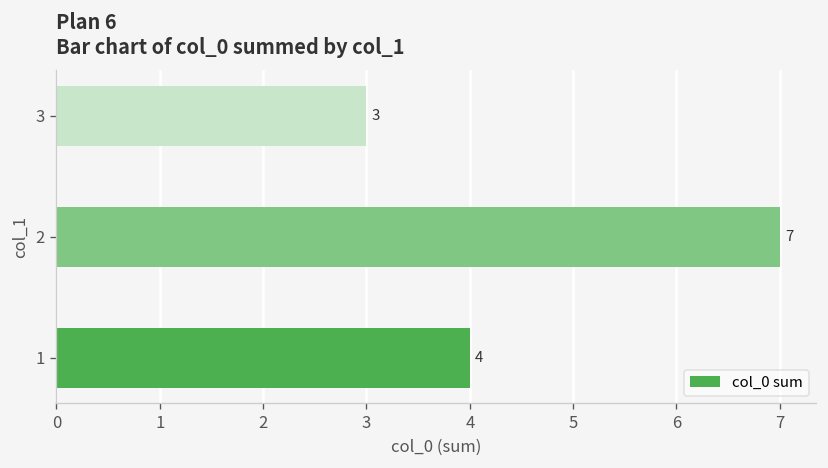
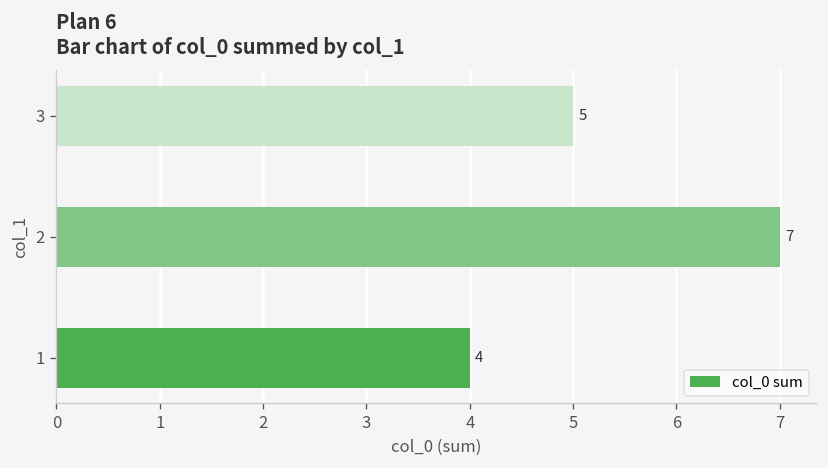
3: 3 -> 5
